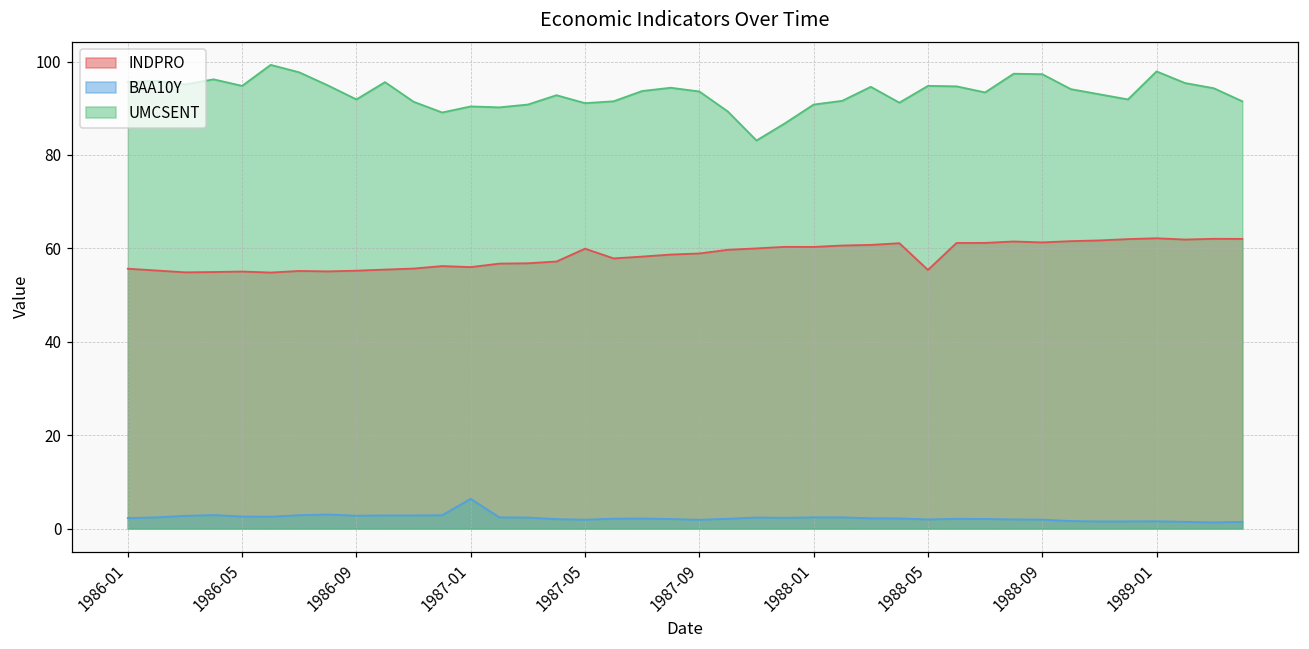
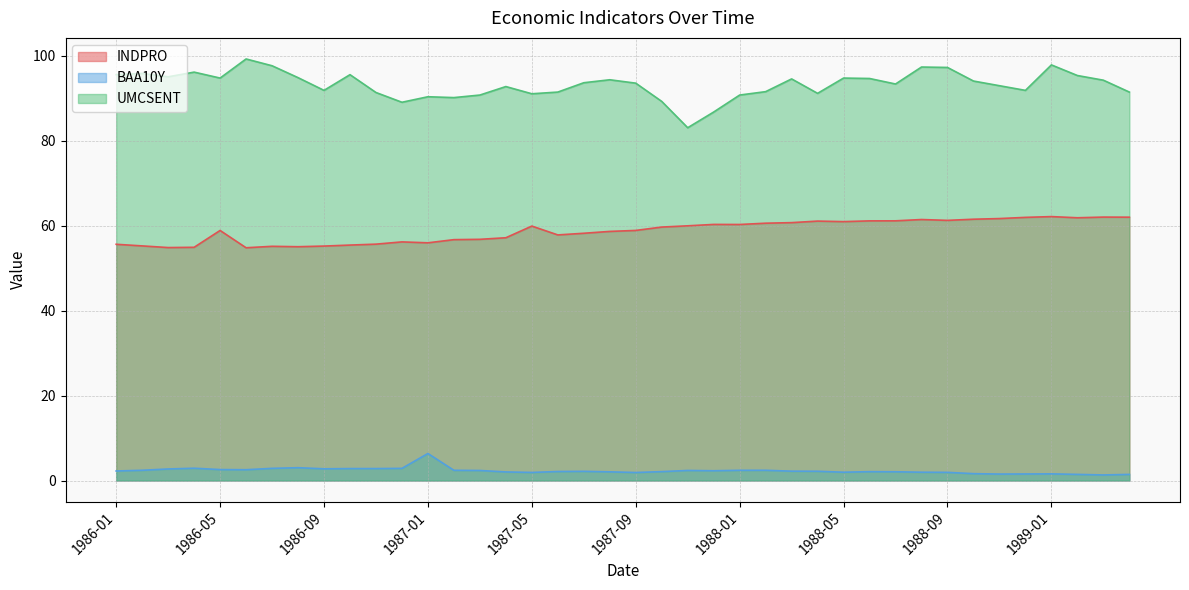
INDPRO, 1986-05: 55 -> 59
INDPRO, 1988-05: 55 -> 61
